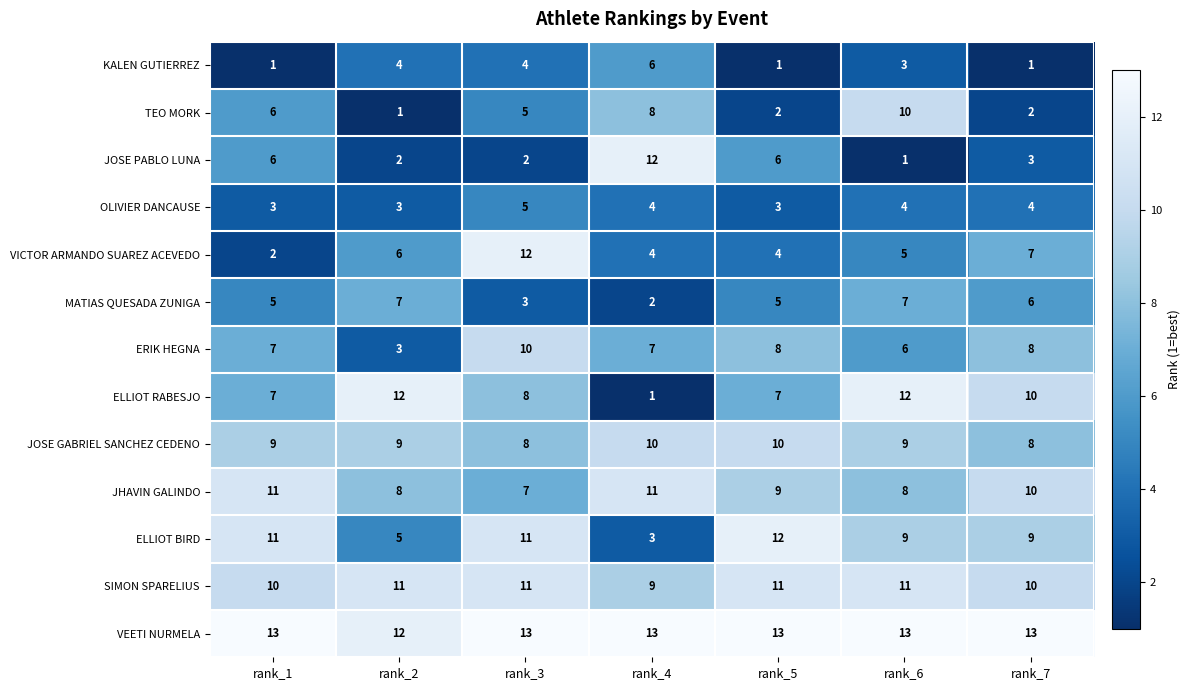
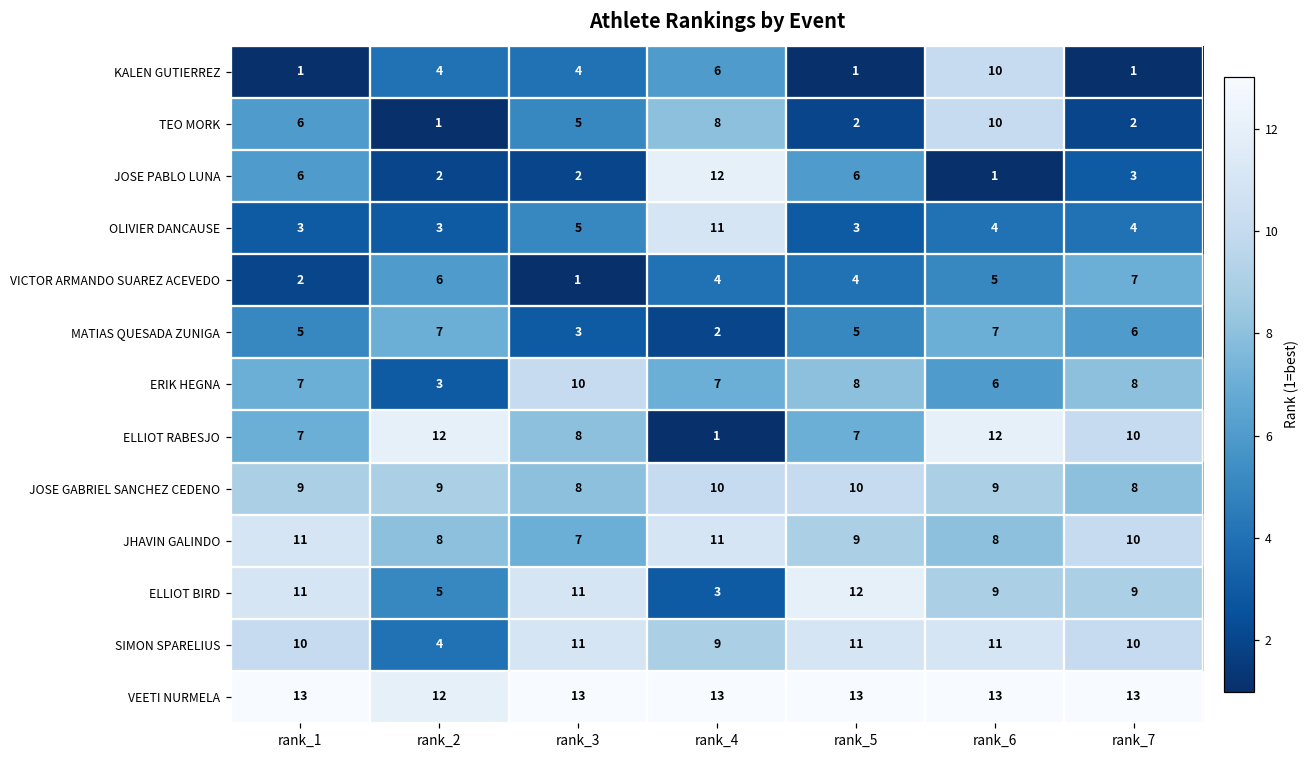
KALEN GUTIERREZ, rank_6: 3 -> 10
OLIVIER DANCAUSE, rank_4: 4 -> 11
VICTOR ARMANDO SUAREZ ACEVEDO, rank_3: 12 -> 1
SIMON SPARELIUS, rank_2: 11 -> 4
